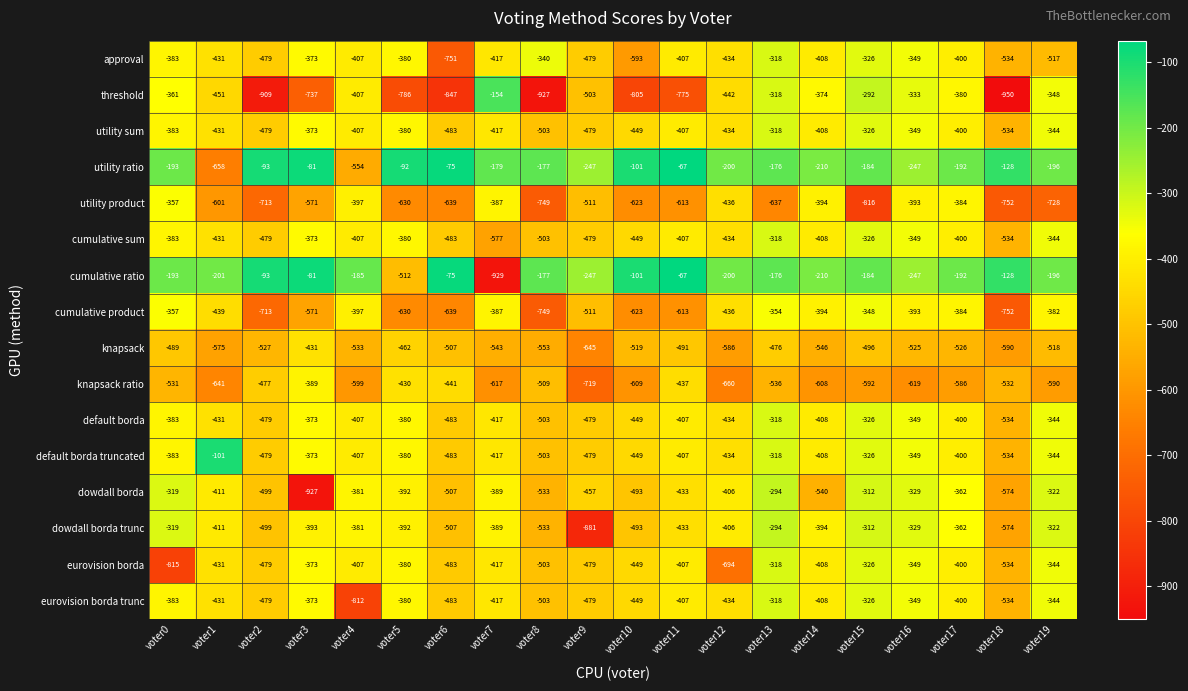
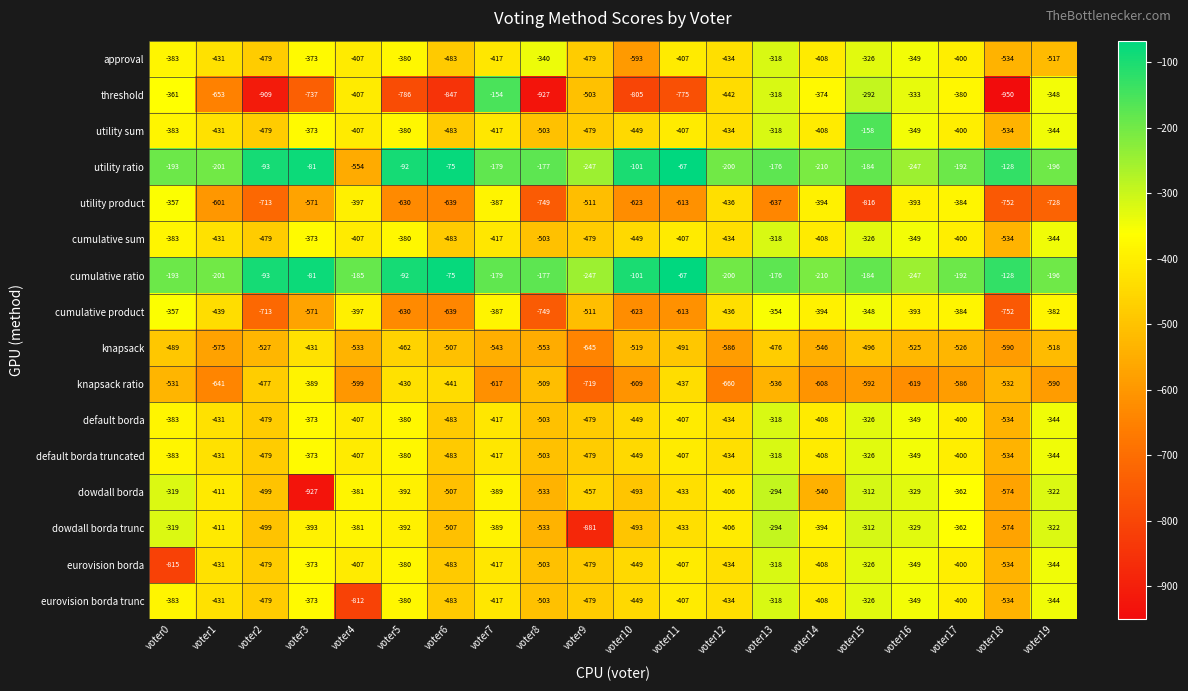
approval, voter6: -751 -> -483
threshold, voter1: -451 -> -653
utility sum, voter15: -326 -> -158
utility ratio, voter1: -658 -> -201
cumulative sum, voter7: -577 -> -417
cumulative ratio, voter5: -512 -> -92
cumulative ratio, voter7: -929 -> -179
default borda truncated, voter1: -101 -> -431
eurovision borda, voter12: -694 -> -434
